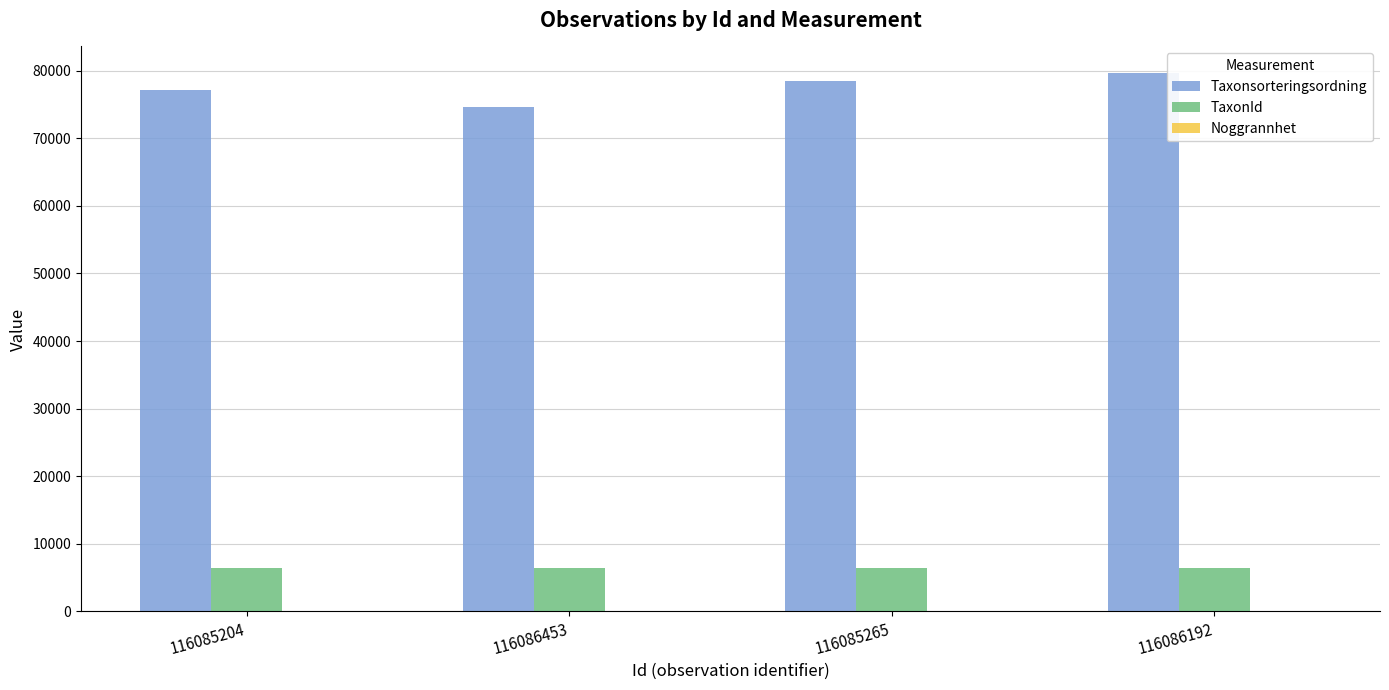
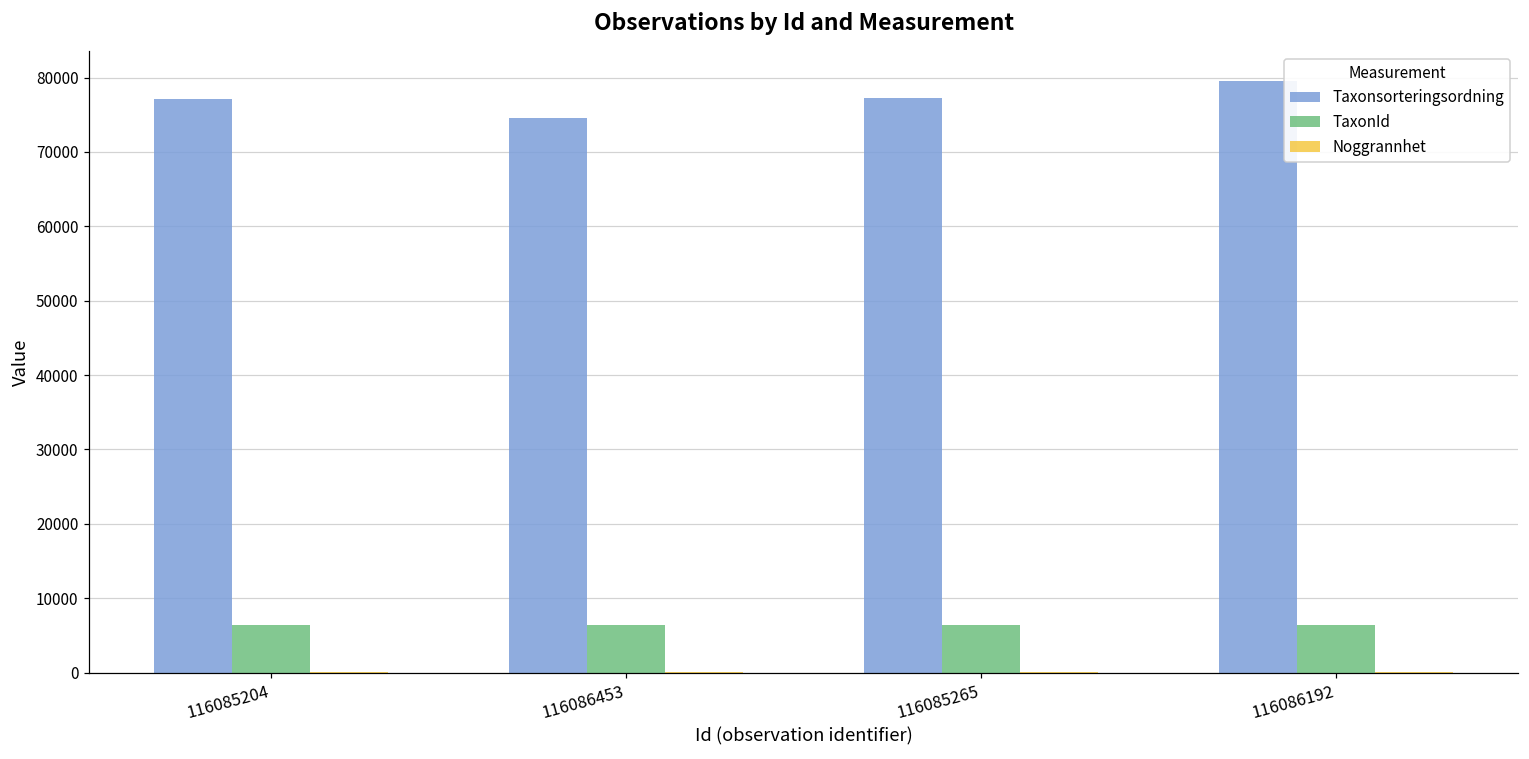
Taxonsorteringsordning, 116085265: 79000 -> 77000
